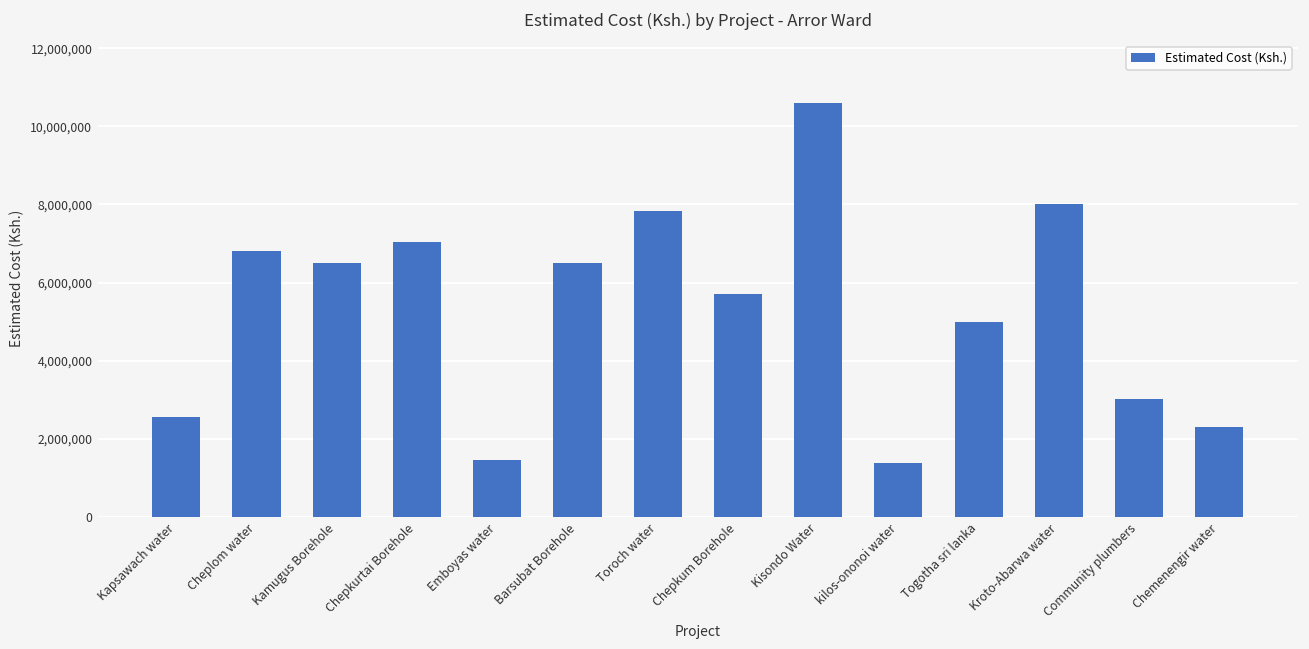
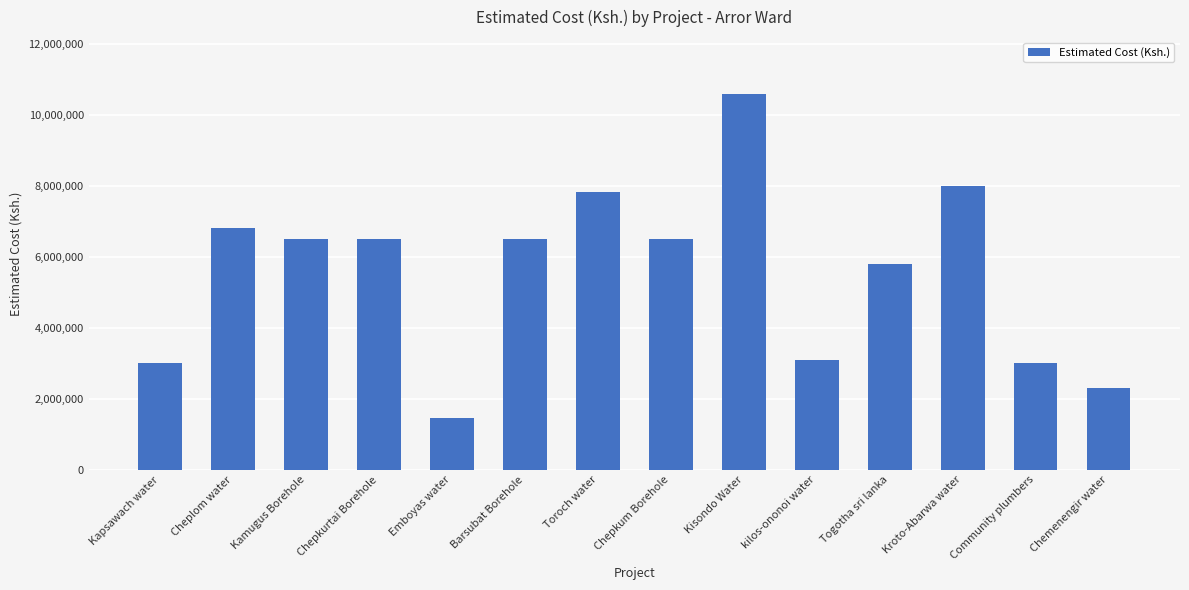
Kapsawach water: 2,500,000 -> 3,000,000
Chepkurtai Borehole: 7,000,000 -> 6,500,000
Chepkum Borehole: 5,700,000 -> 6,500,000
kilos-ononoi water: 1,400,000 -> 3,100,000
Togotha sri lanka: 5,000,000 -> 5,800,000
